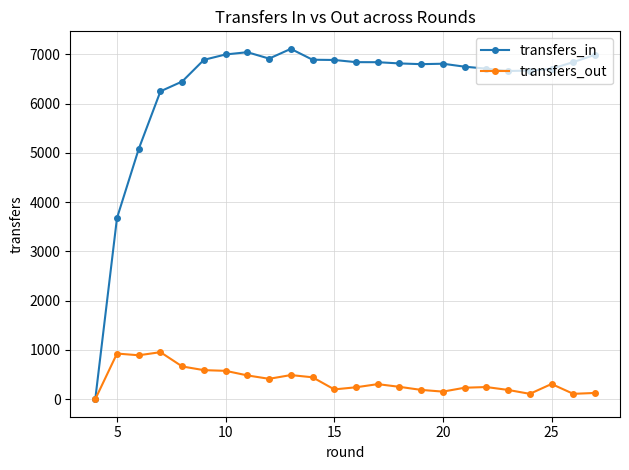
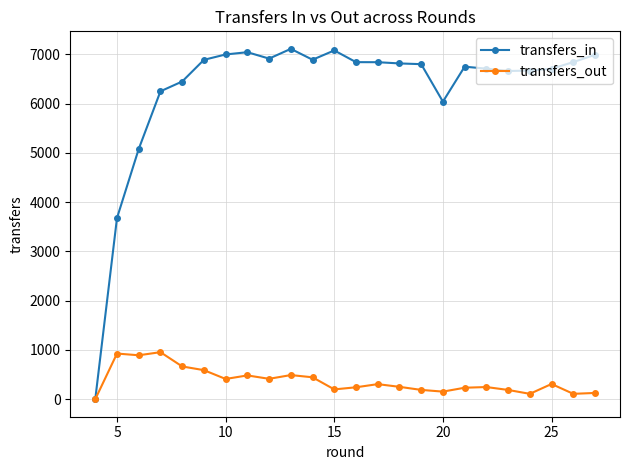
transfers_out, 10: 600 -> 400
transfers_in, 15: 6900 -> 7100
transfers_in, 20: 6800 -> 6000
